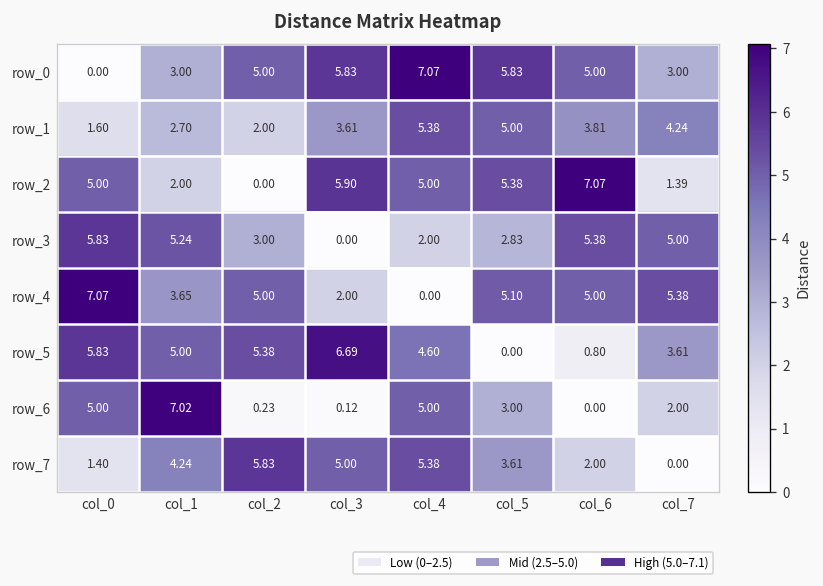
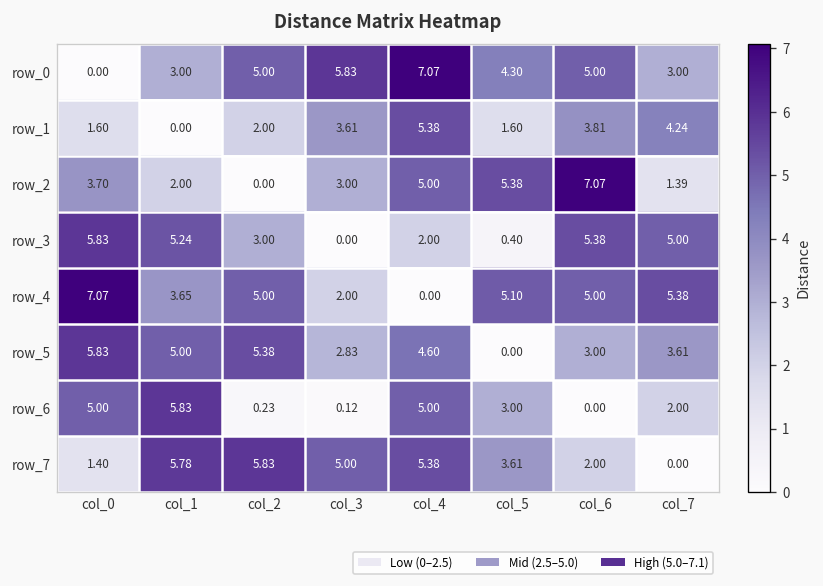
row_0, col_5: 5.83 -> 4.30
row_1, col_1: 2.70 -> 0.00
row_1, col_5: 5.00 -> 1.60
row_2, col_0: 5.00 -> 3.70
row_2, col_3: 5.90 -> 3.00
row_3, col_5: 2.83 -> 0.40
row_5, col_3: 6.69 -> 2.83
row_5, col_6: 0.80 -> 3.00
row_6, col_1: 7.02 -> 5.83
row_7, col_1: 4.24 -> 5.78
